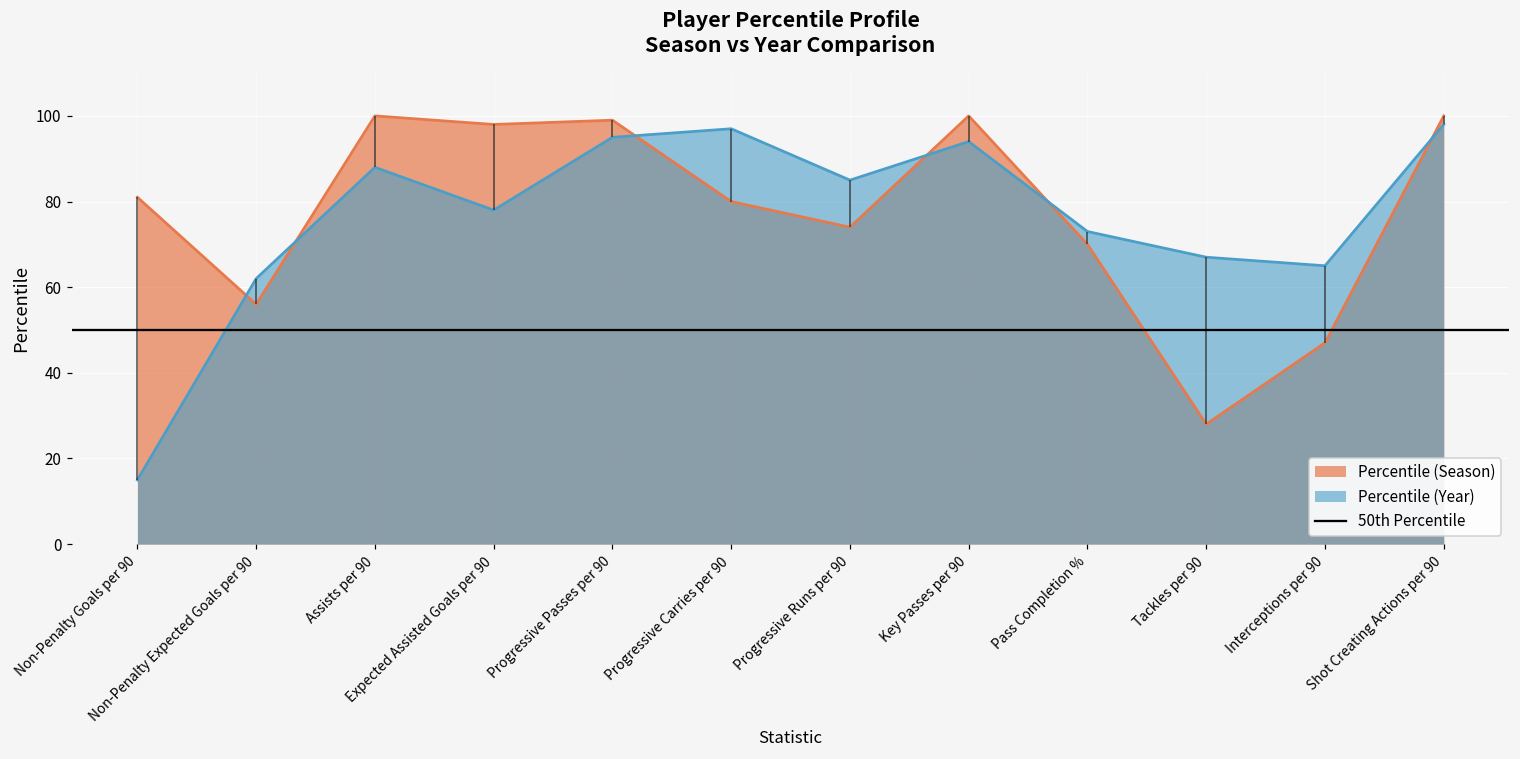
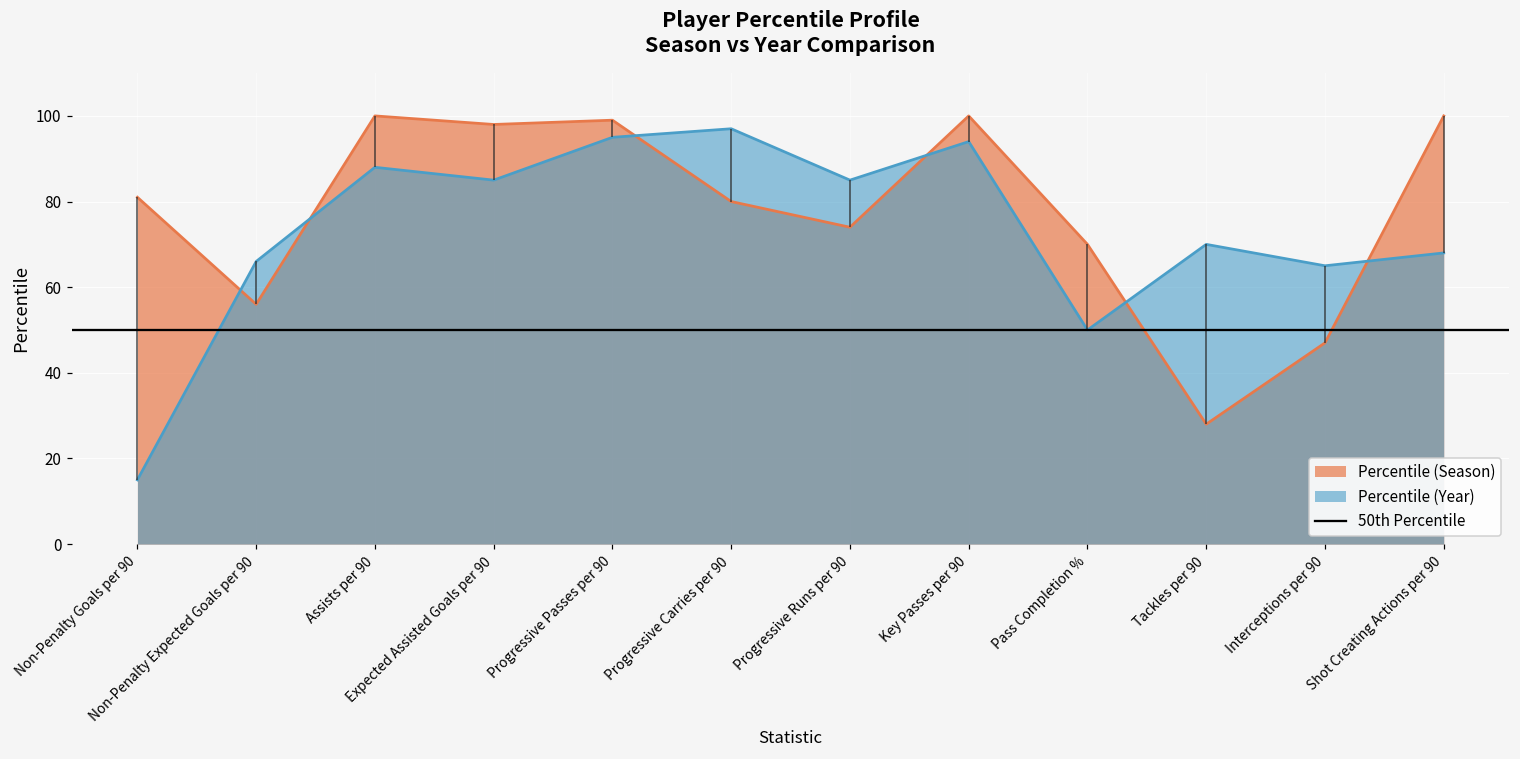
Percentile (Year), Non-Penalty Expected Goals per 90: 62 -> 66
Percentile (Year), Expected Assisted Goals per 90: 78 -> 85
Percentile (Year), Pass Completion %: 73 -> 50
Percentile (Year), Tackles per 90: 67 -> 70
Percentile (Year), Shot Creating Actions per 90: 98 -> 68
